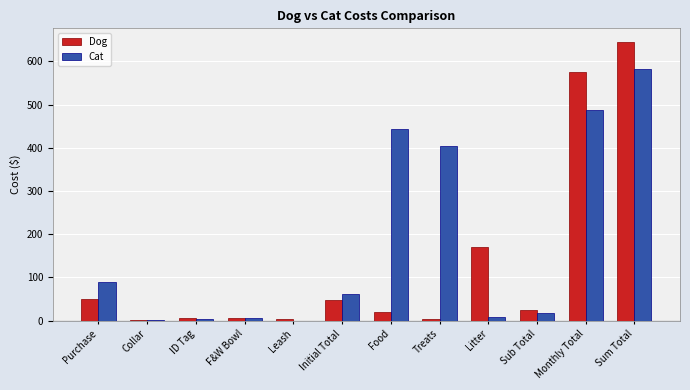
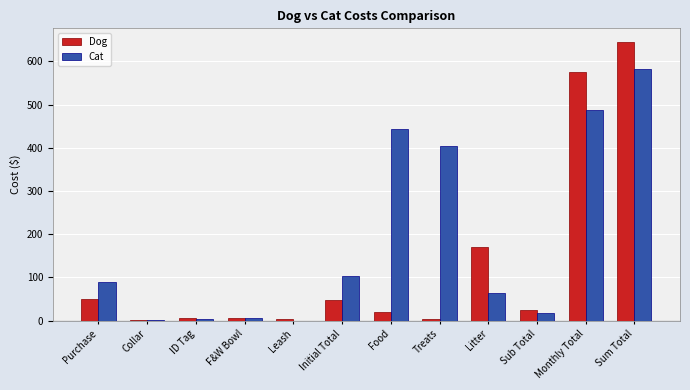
Cat, Initial Total: 60 -> 100
Cat, Litter: 10 -> 70
